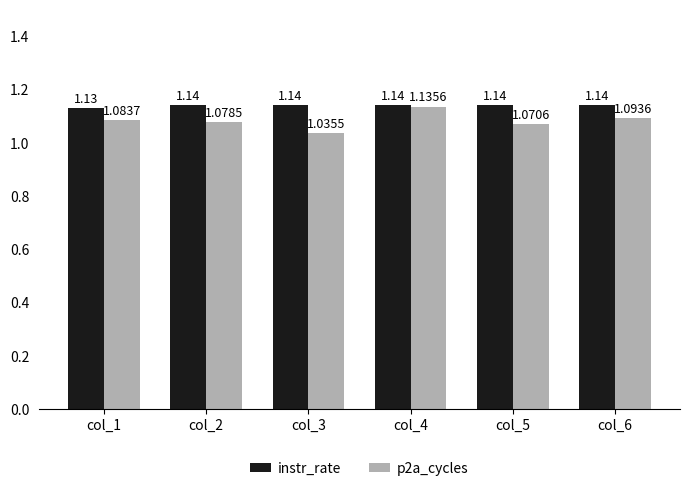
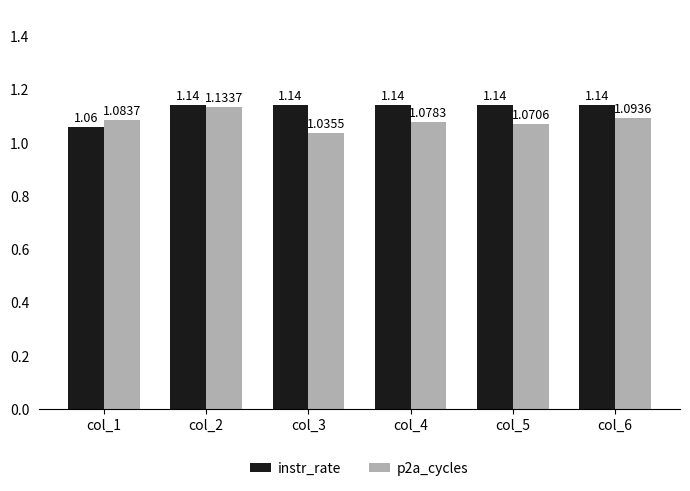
instr_rate, col_1: 1.13 -> 1.06
p2a_cycles, col_2: 1.0785 -> 1.1337
p2a_cycles, col_4: 1.1356 -> 1.0783
